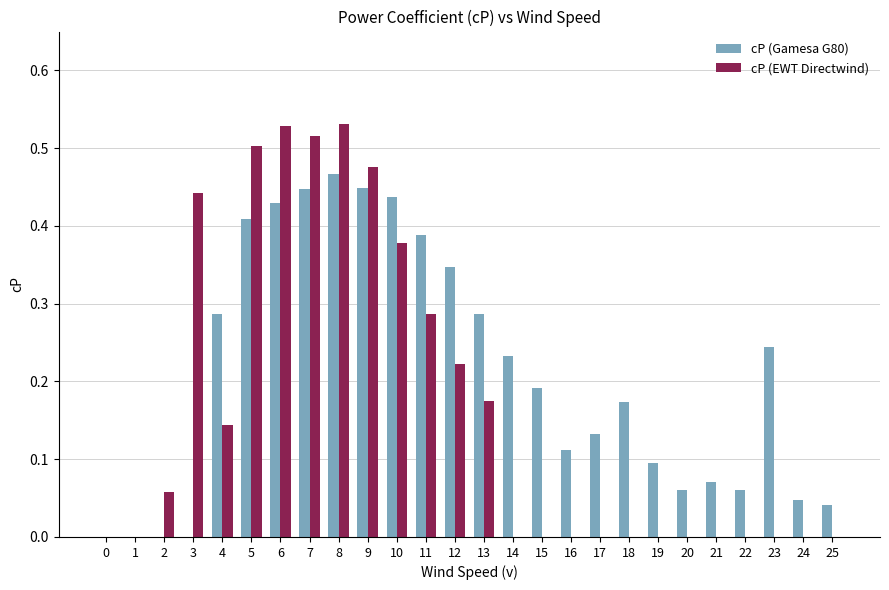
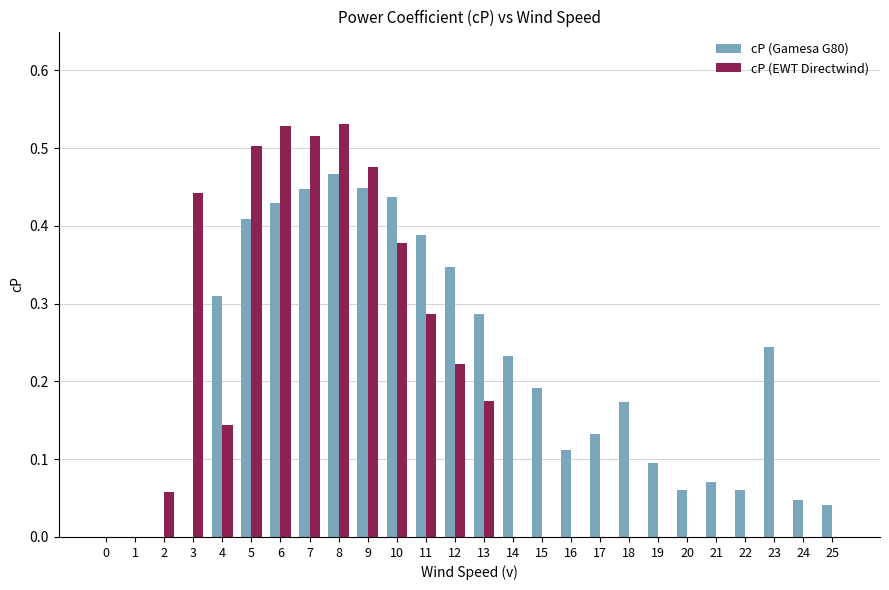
cP (Gamesa G80), 4: 0.29 -> 0.31
